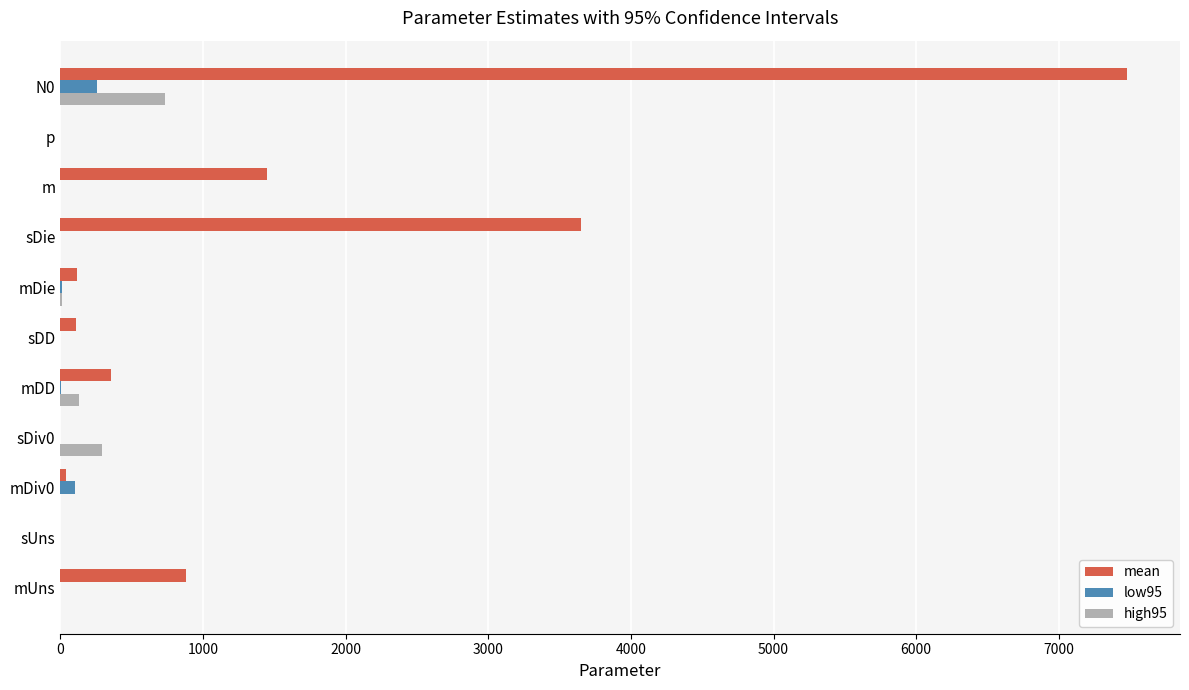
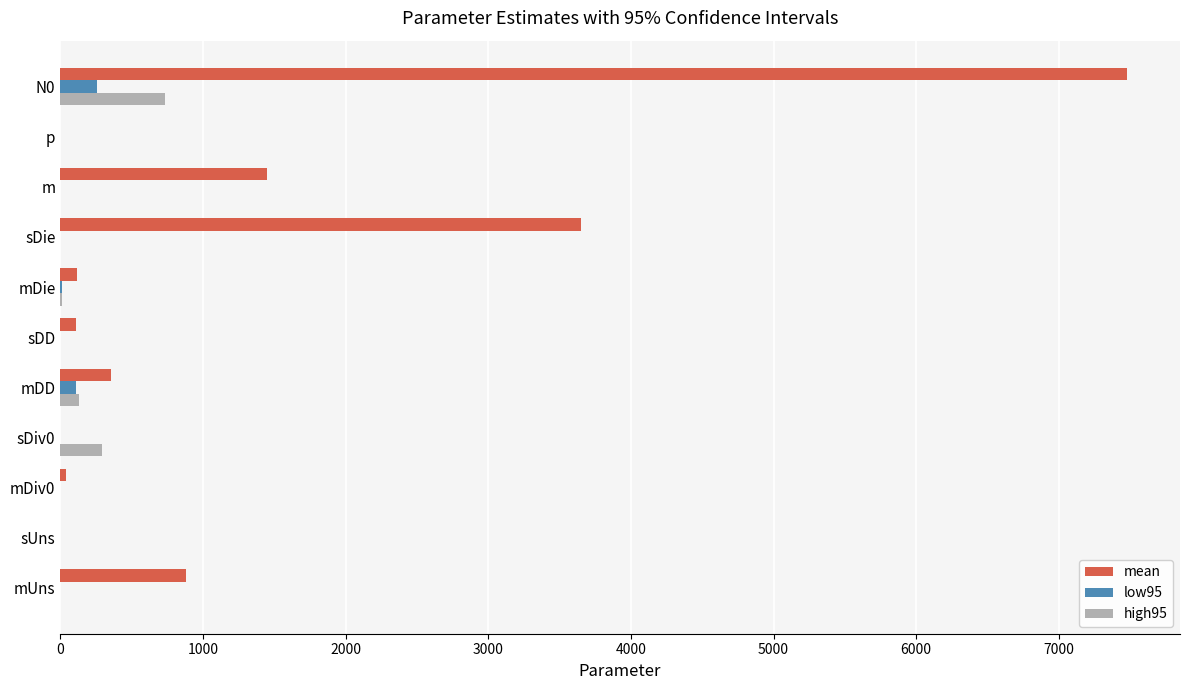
low95, mDD: 0 -> 110
low95, mDiv0: 100 -> 0
